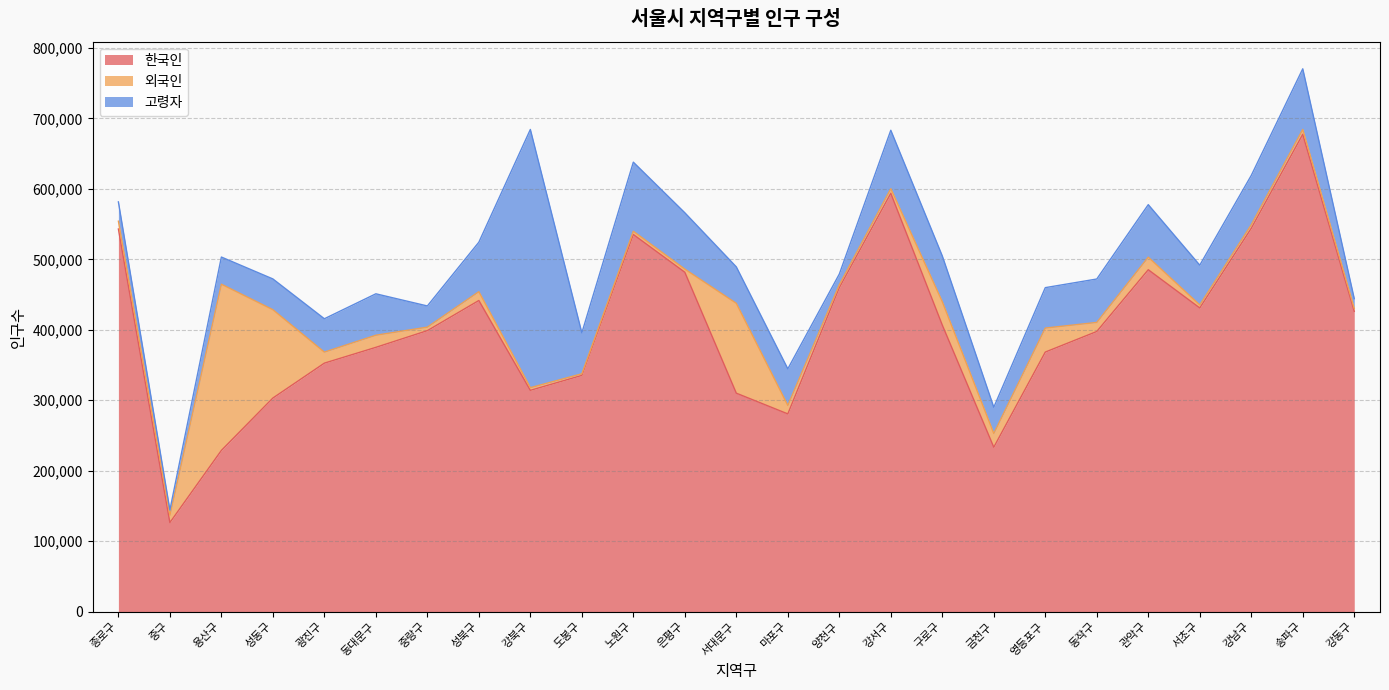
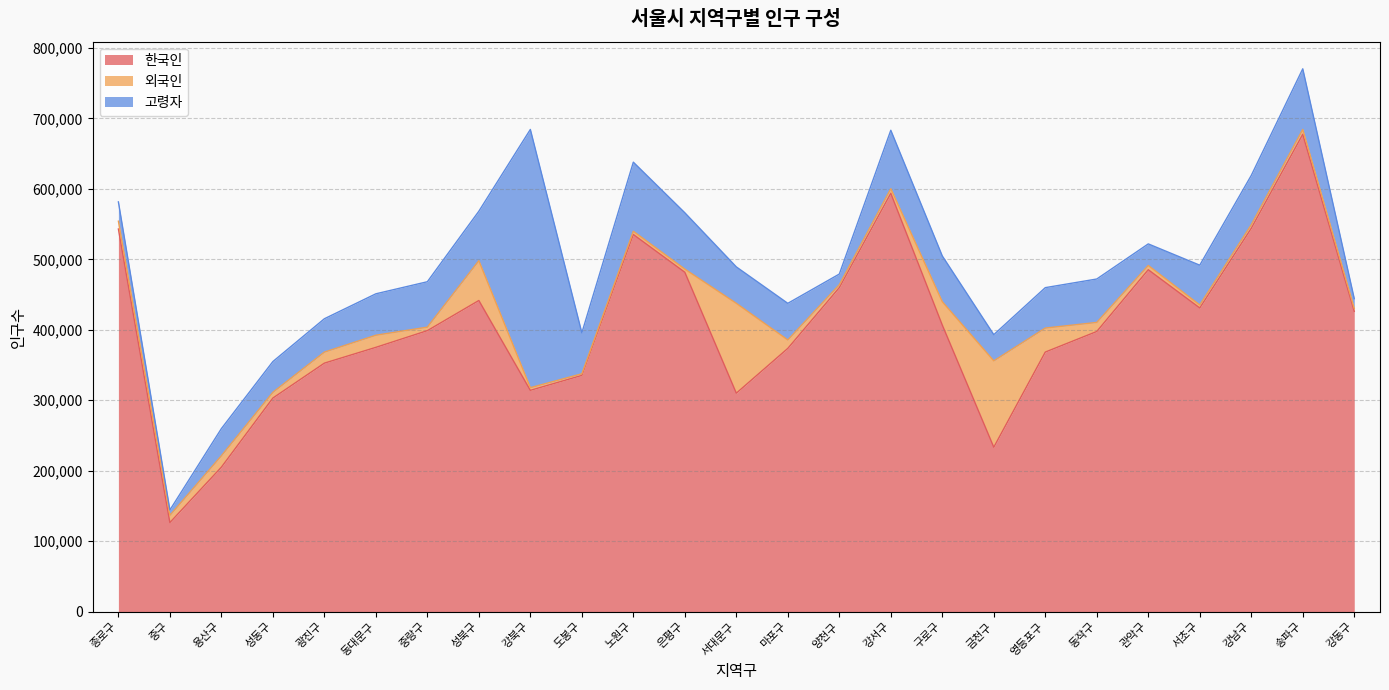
한국인, 용산구: 230,000 -> 210,000
외국인, 용산구: 240,000 -> 20,000
외국인, 성동구: 130,000 -> 10,000
고령자, 중랑구: 30,000 -> 60,000
외국인, 성북구: 10,000 -> 60,000
한국인, 마포구: 280,000 -> 370,000
외국인, 금천구: 20,000 -> 120,000
외국인, 관악구: 20,000 -> 10,000
고령자, 관악구: 70,000 -> 30,000
